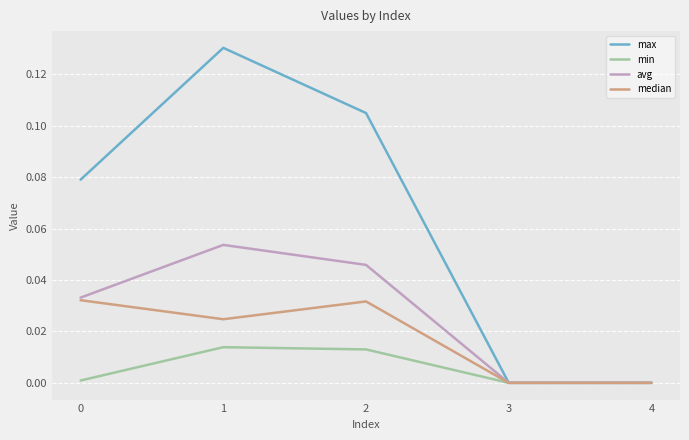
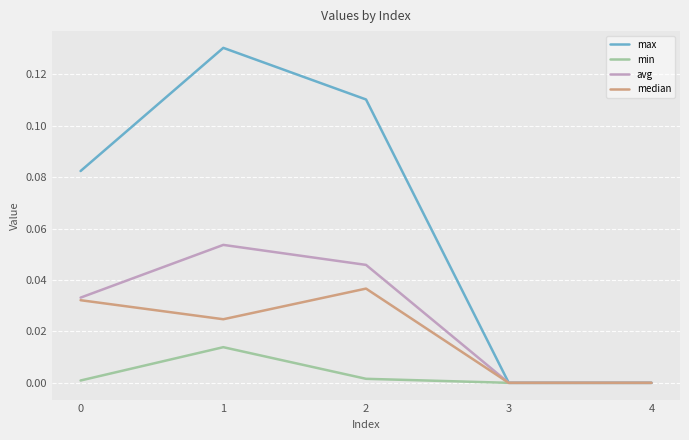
max, 0: 0.079 -> 0.082
max, 2: 0.105 -> 0.110
min, 2: 0.013 -> 0.002
median, 2: 0.032 -> 0.037
